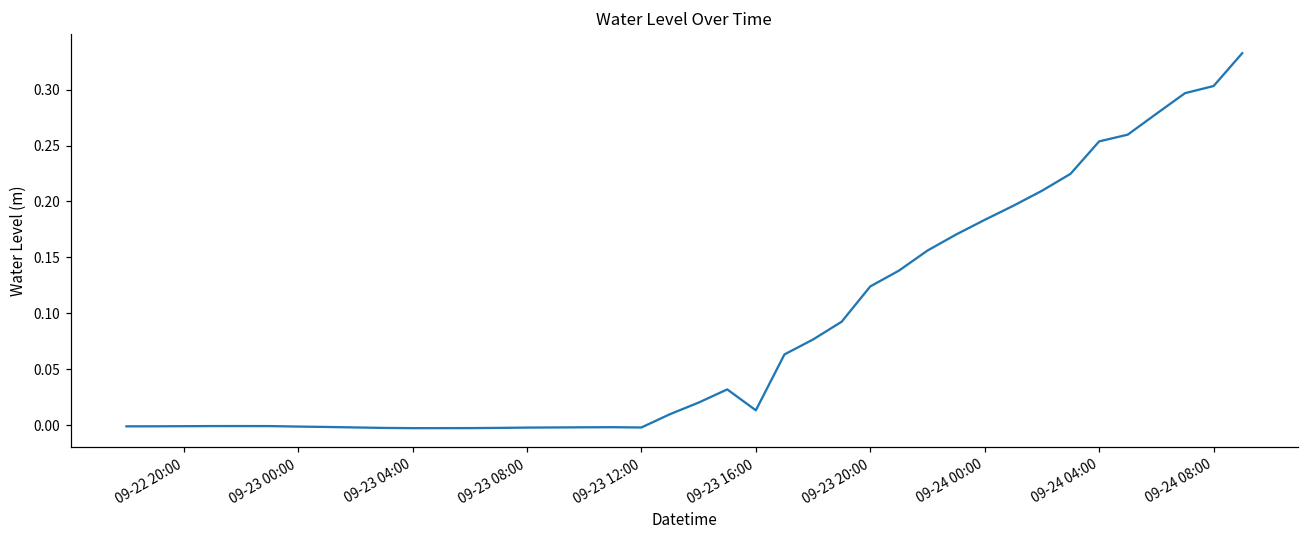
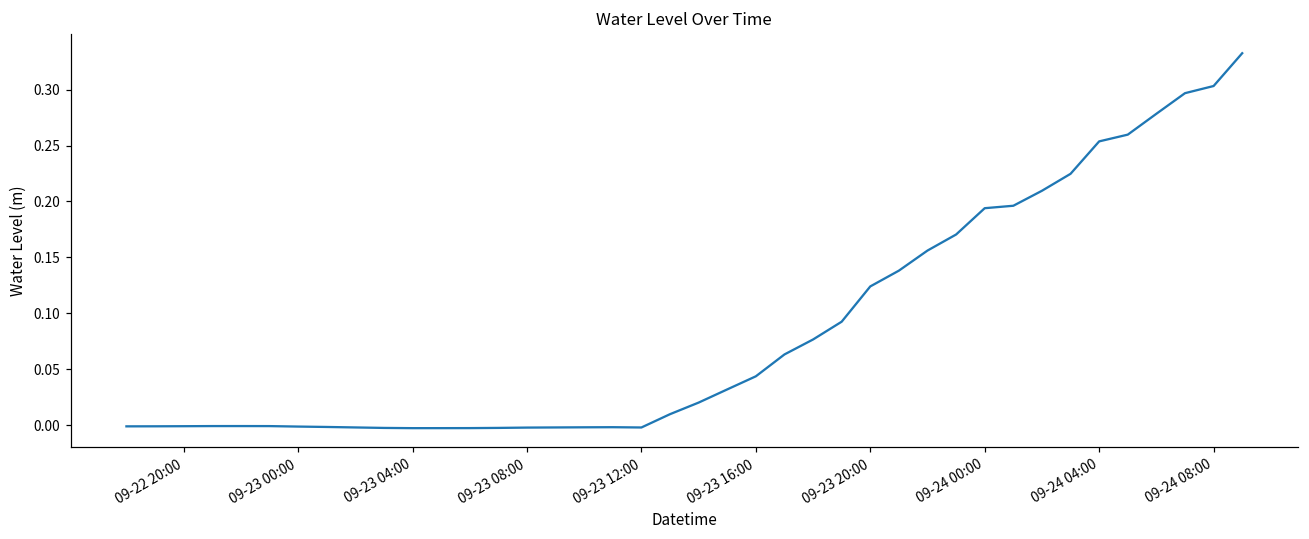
09-23 16:00: 0.013 -> 0.044
09-24 00:00: 0.184 -> 0.194
